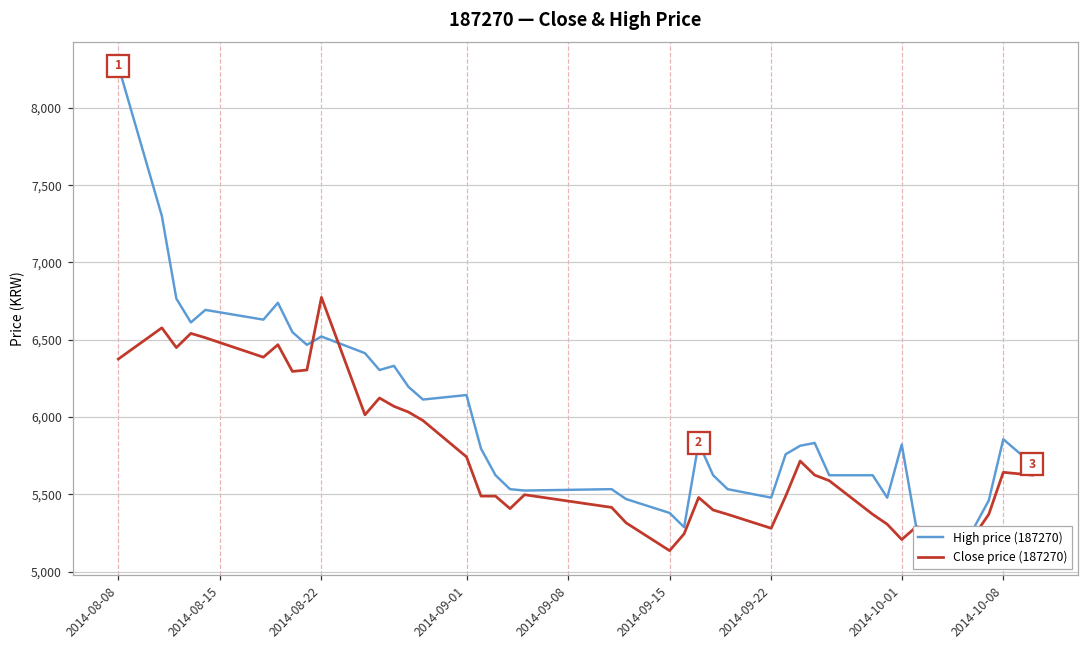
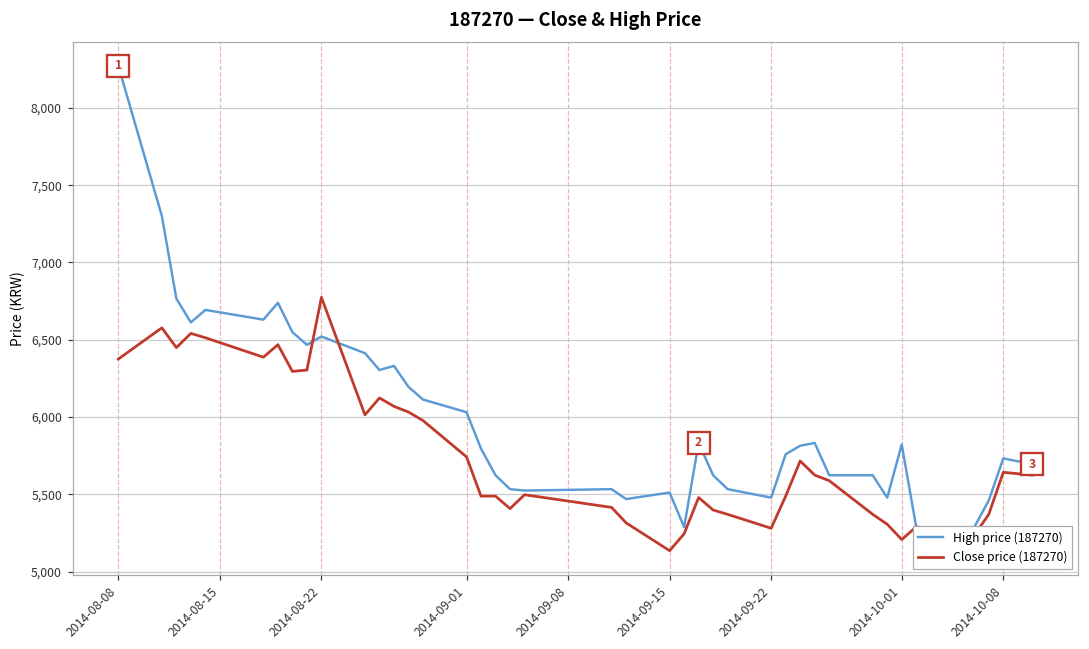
High price (187270), 2014-09-01: 6,140 -> 6,030
High price (187270), 2014-09-15: 5,380 -> 5,510
High price (187270), 2014-10-08: 5,860 -> 5,730
